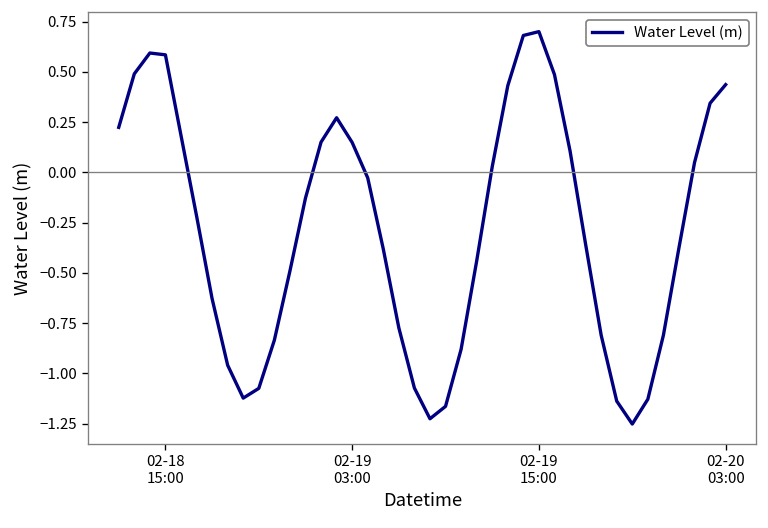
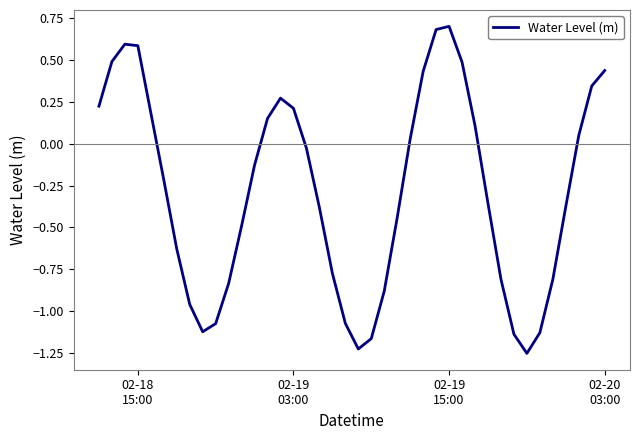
02-19 03:00: 0.15 -> 0.21
